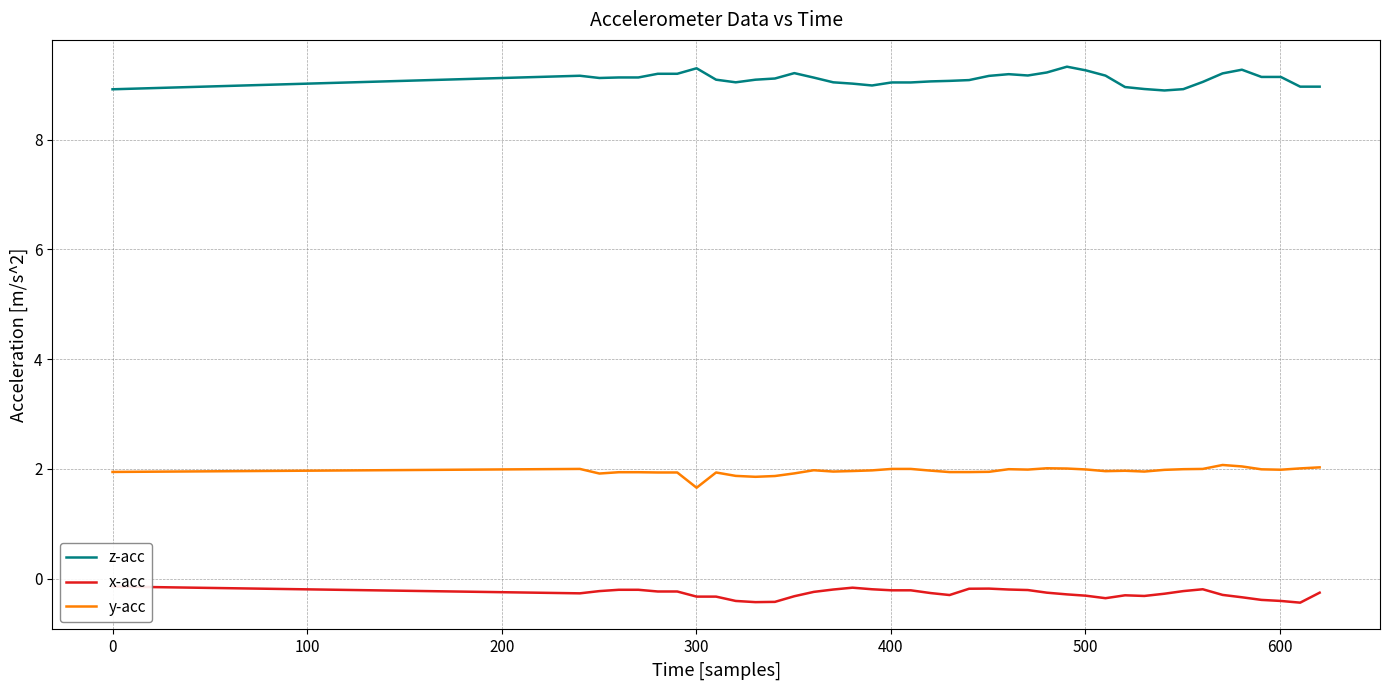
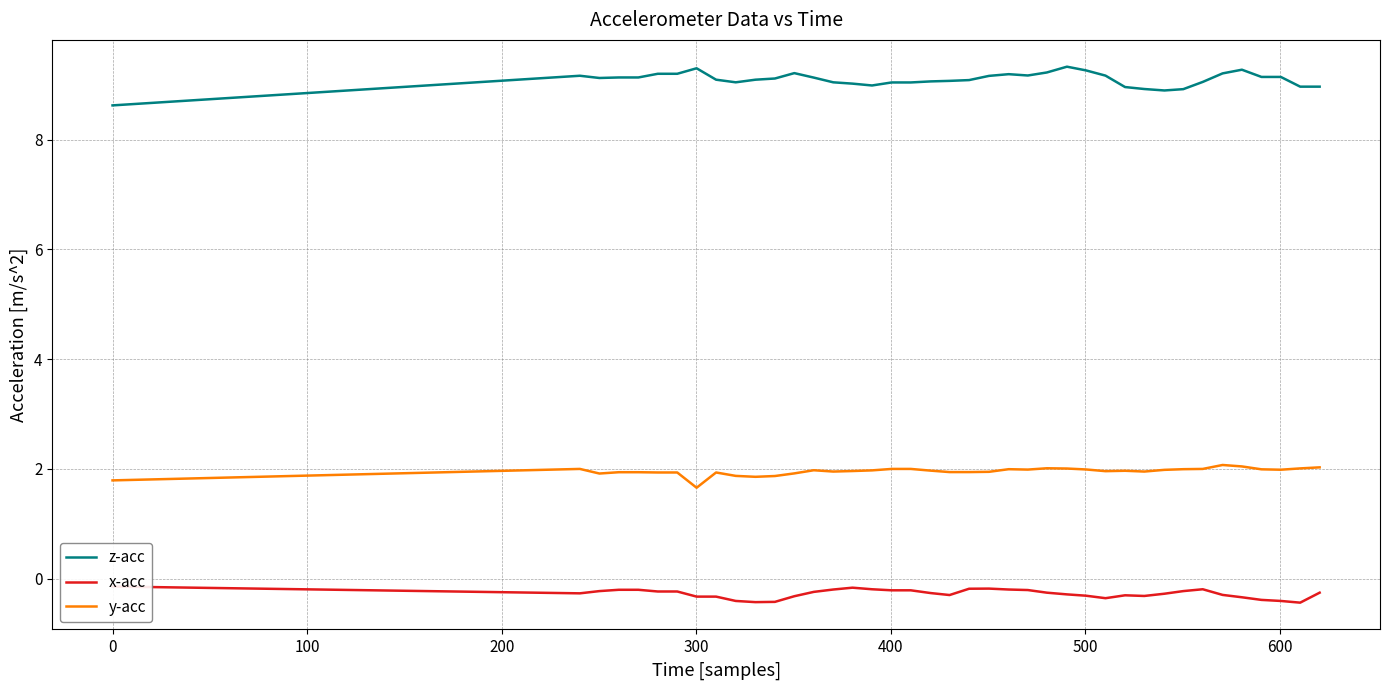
z-acc, 0: 8.9 -> 8.6
y-acc, 0: 1.9 -> 1.8
